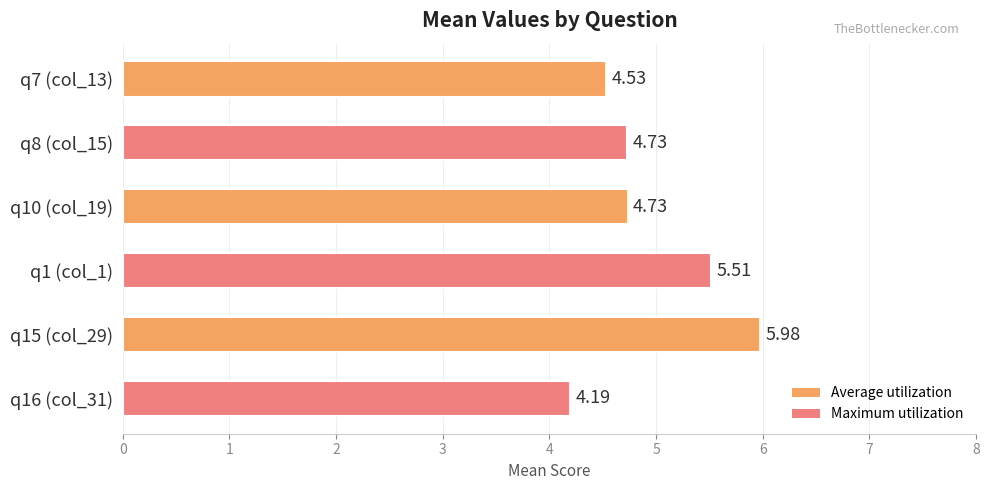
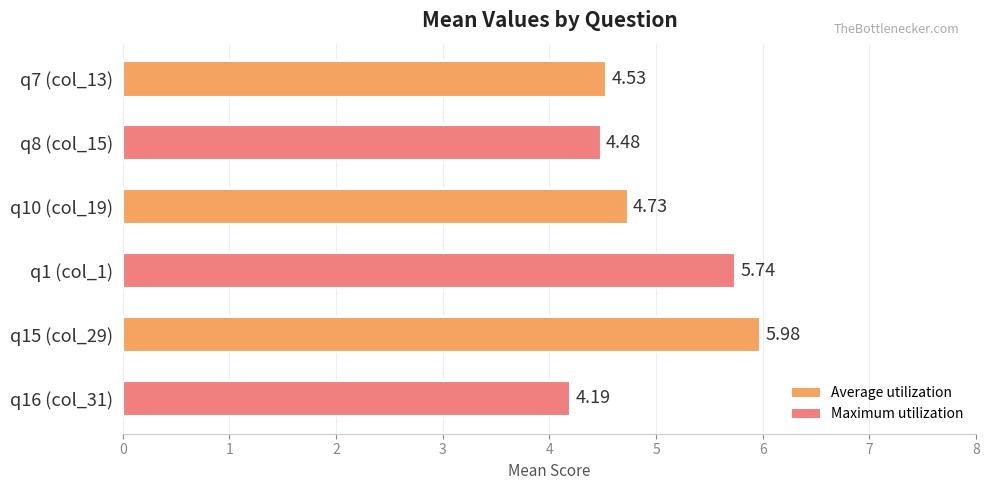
q8 (col_15): 4.73 -> 4.48
q1 (col_1): 5.51 -> 5.74
